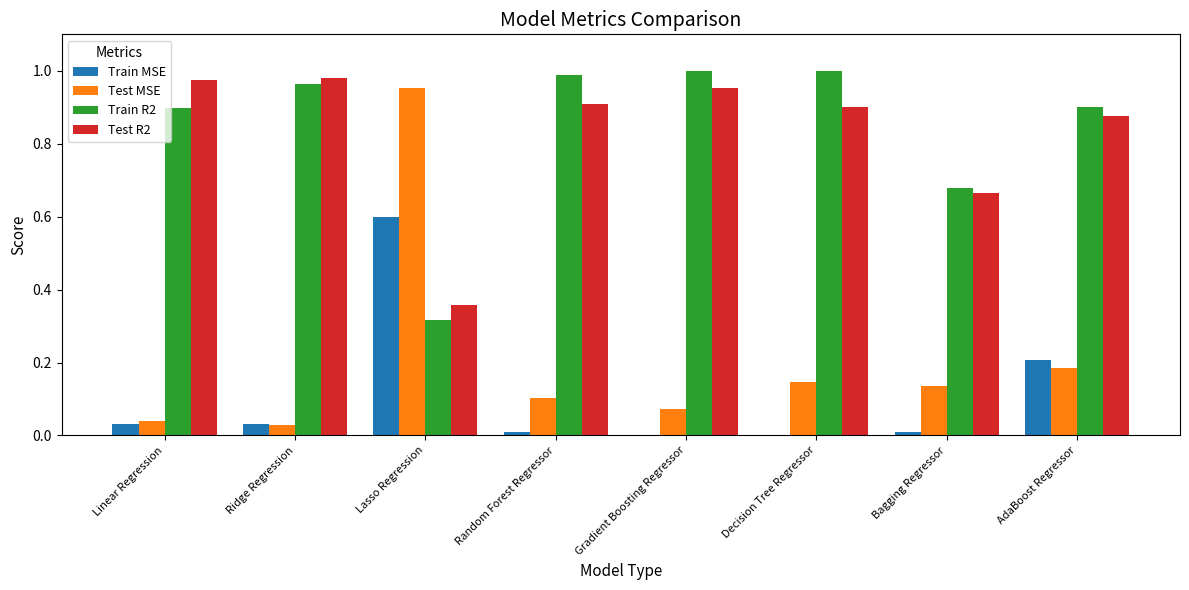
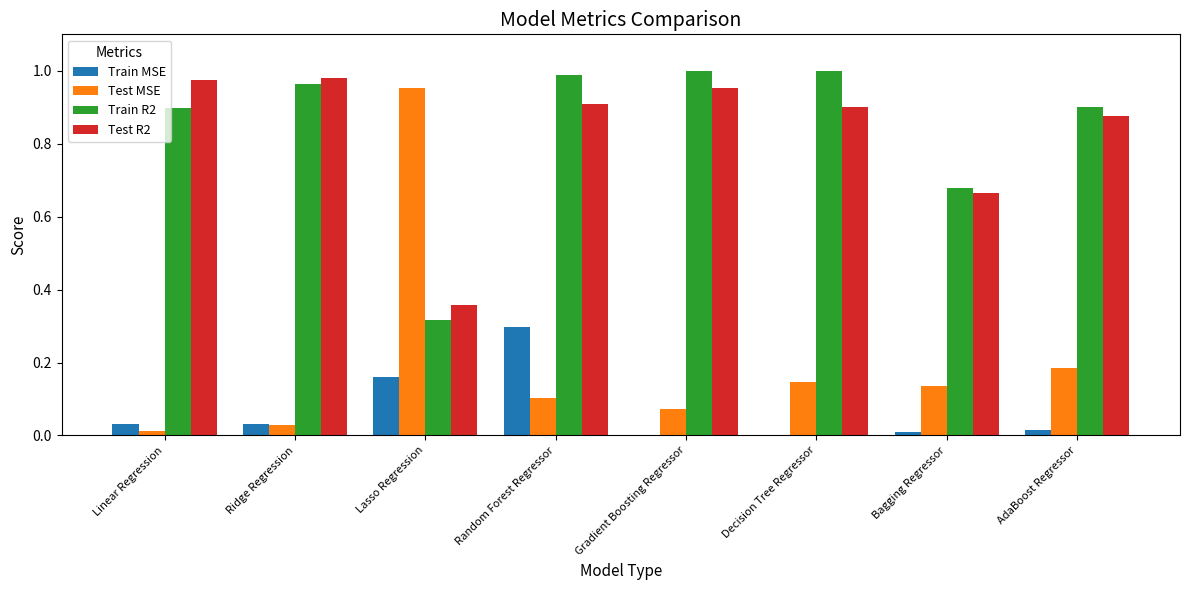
Test MSE, Linear Regression: 0.04 -> 0.01
Train MSE, Lasso Regression: 0.60 -> 0.16
Train MSE, Random Forest Regressor: 0.01 -> 0.30
Train MSE, AdaBoost Regressor: 0.21 -> 0.02
